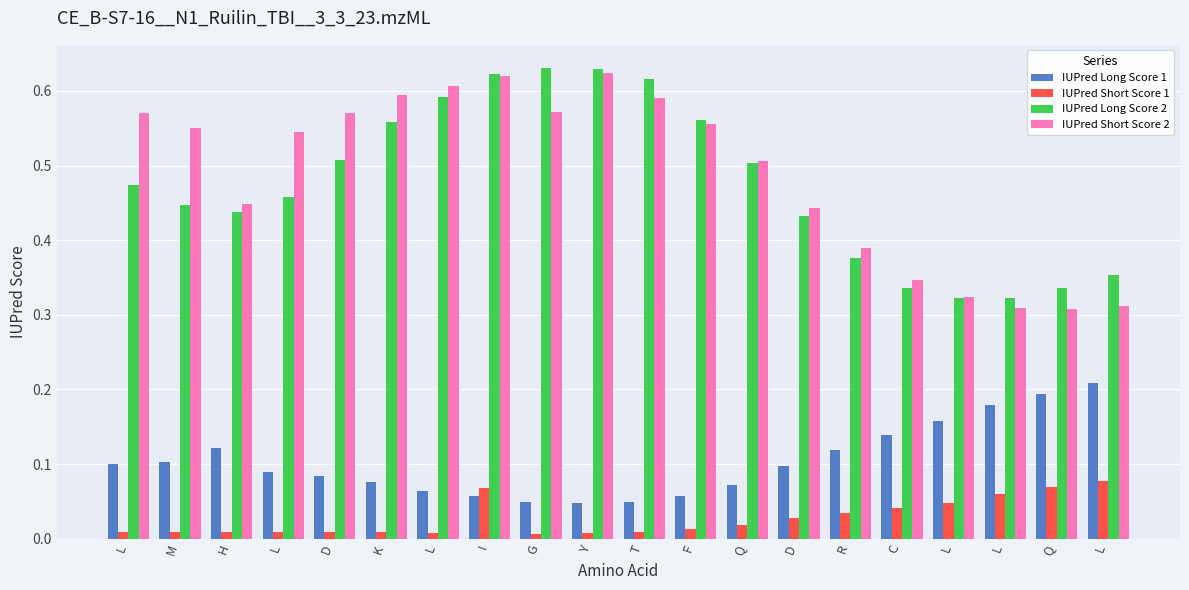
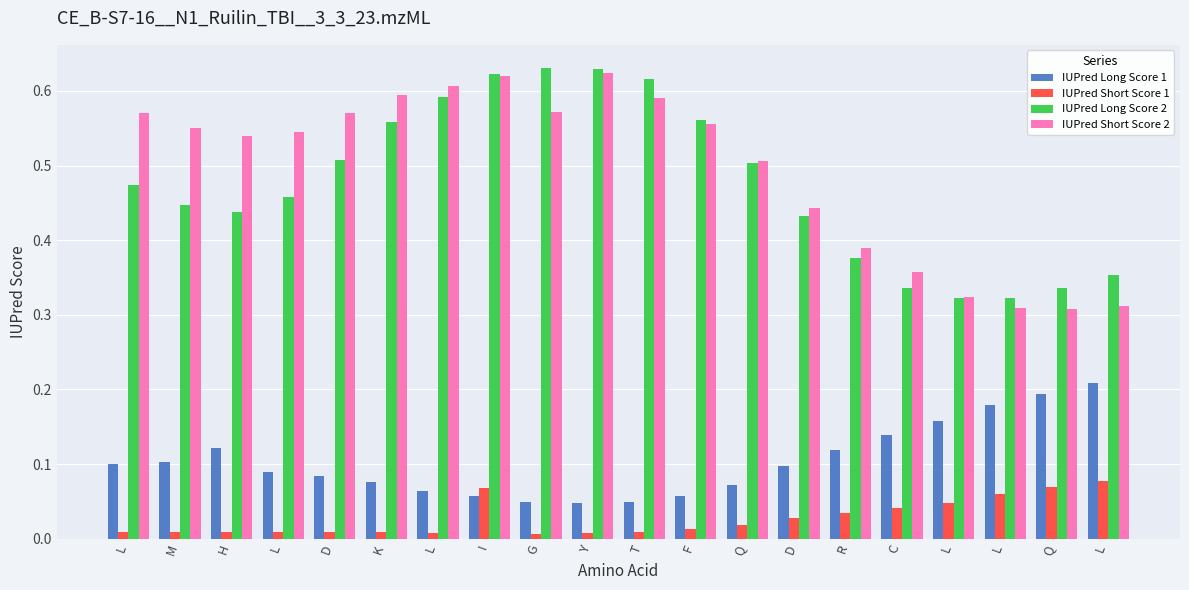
IUPred Short Score 2, H: 0.45 -> 0.54
IUPred Short Score 2, C: 0.35 -> 0.36
